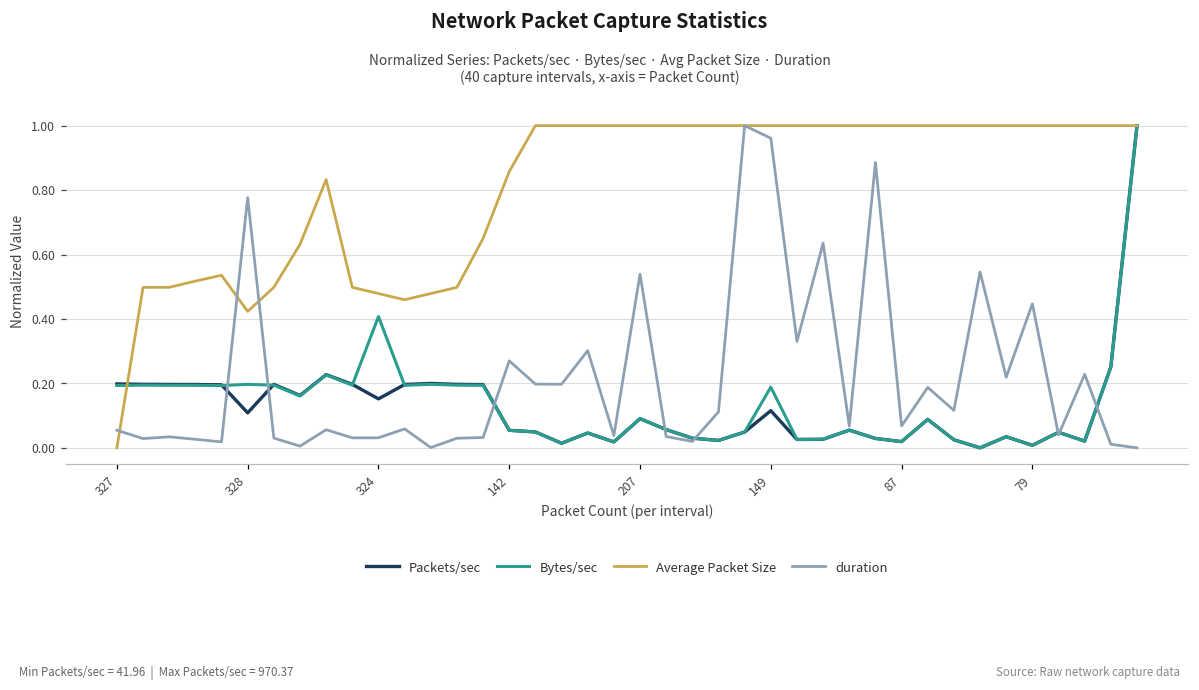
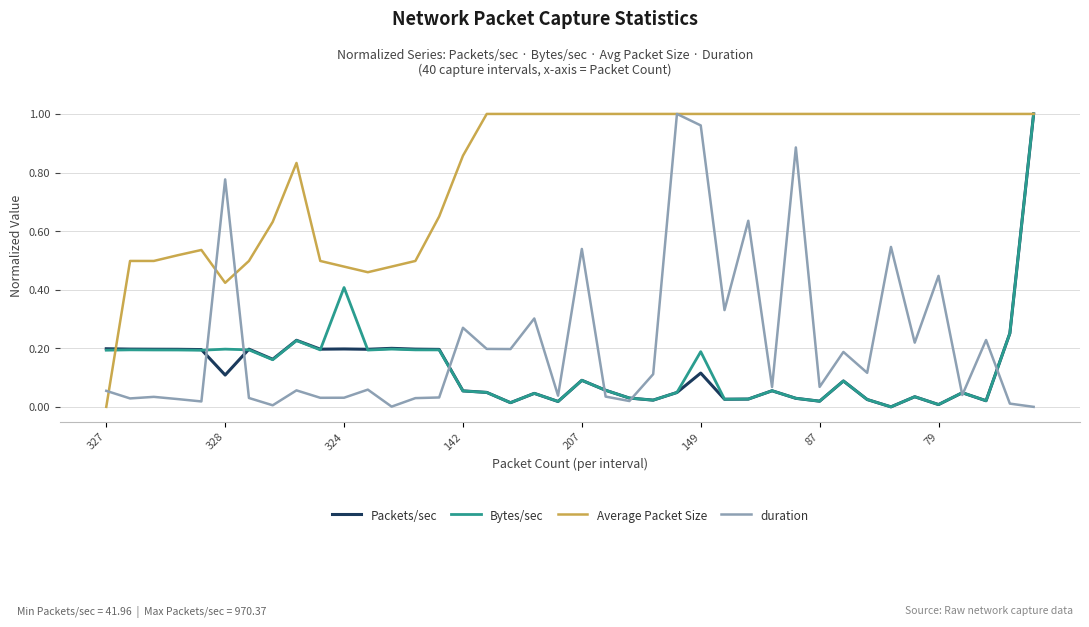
Packets/sec, 324: 0.15 -> 0.20
